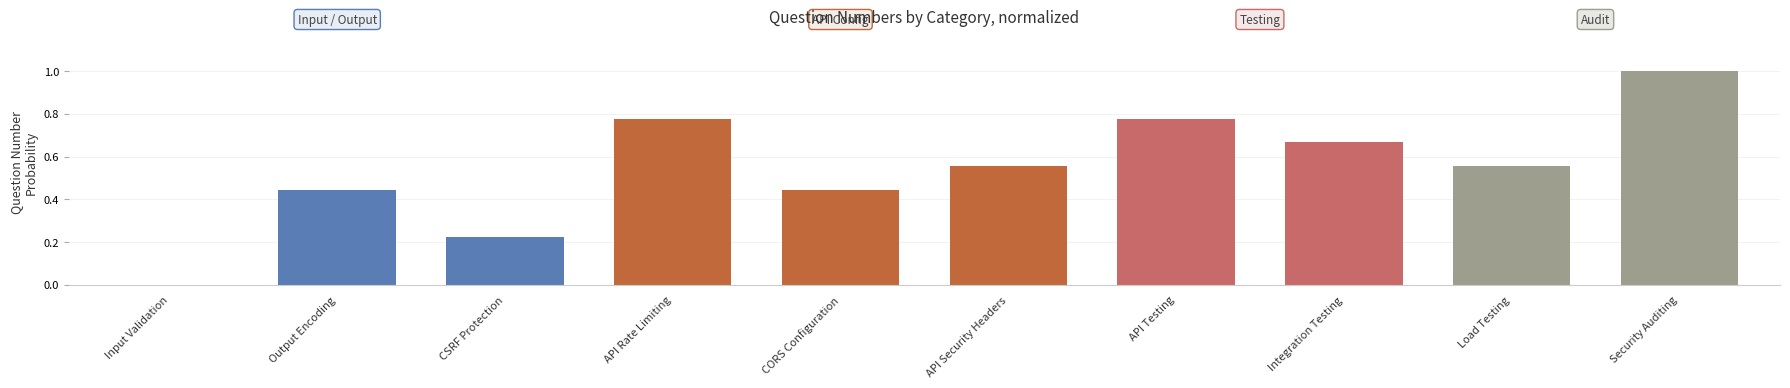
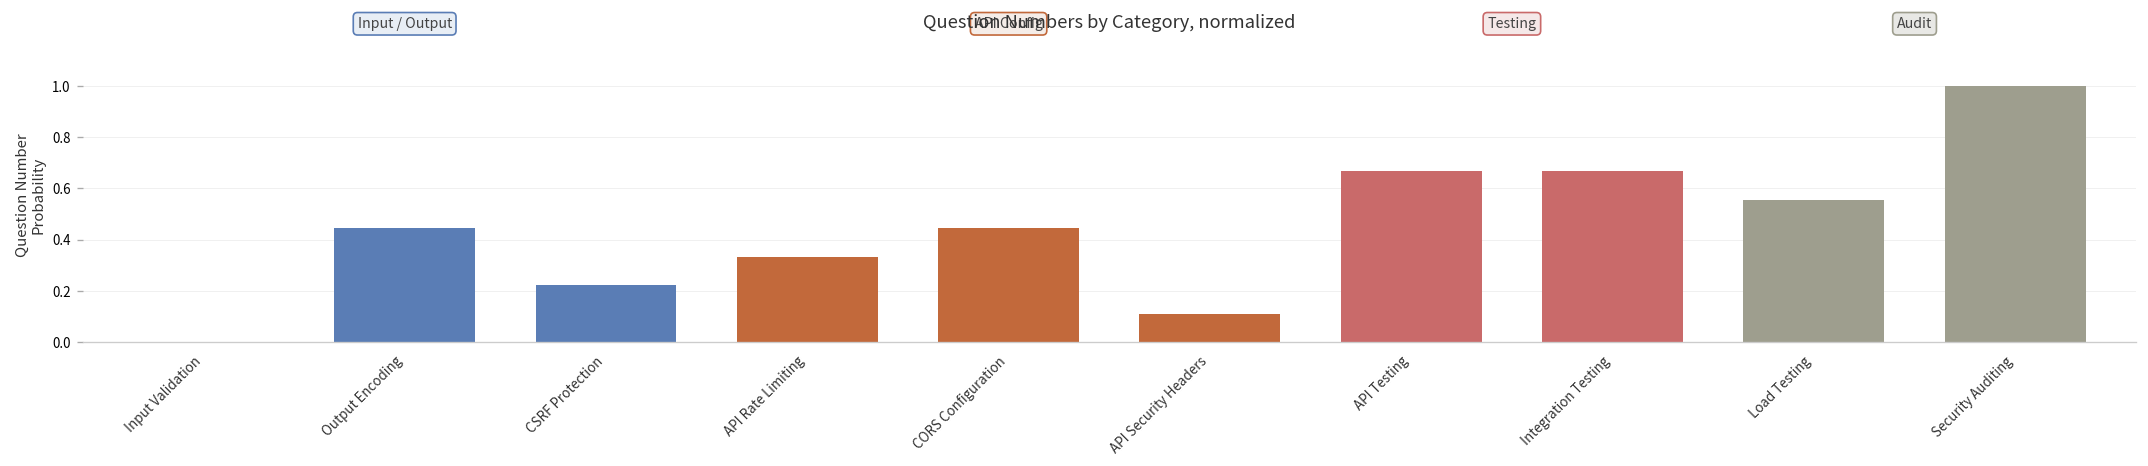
API Rate Limiting: 0.78 -> 0.33
API Security Headers: 0.56 -> 0.11
API Testing: 0.78 -> 0.67
